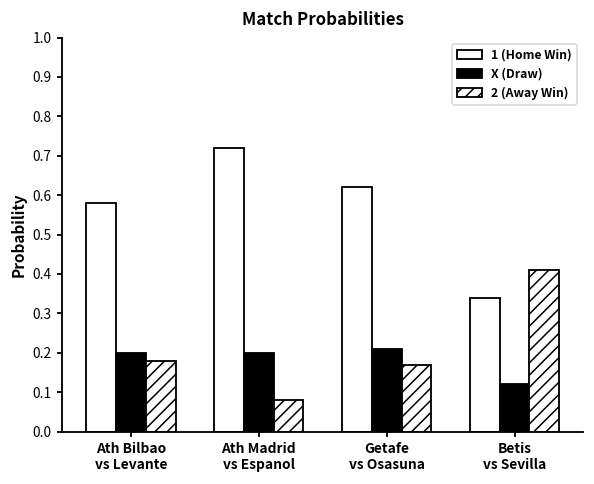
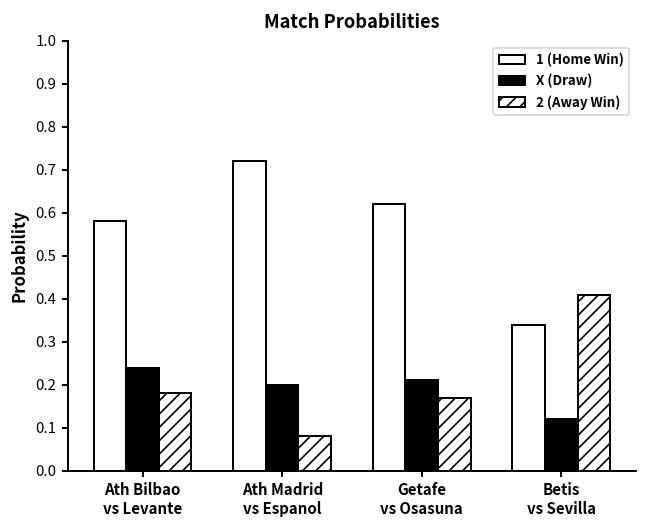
X (Draw), Ath Bilbao vs Levante: 0.20 -> 0.24
